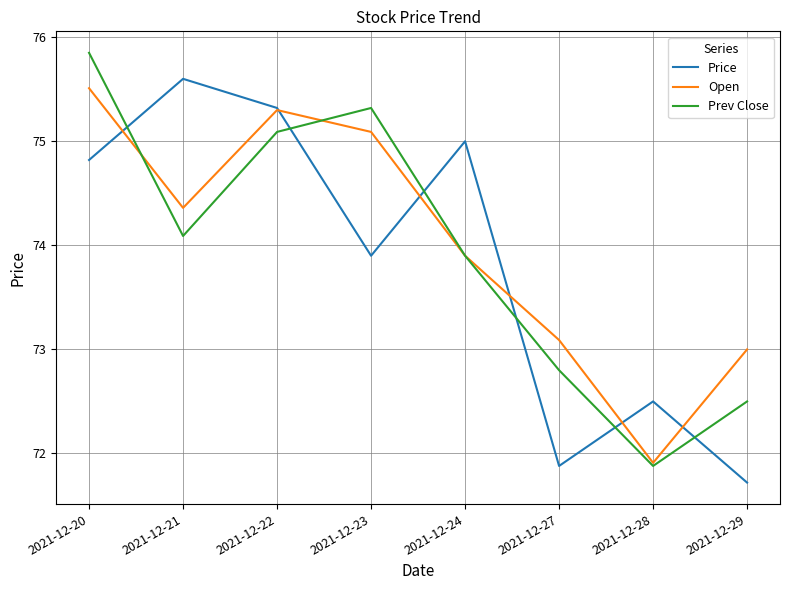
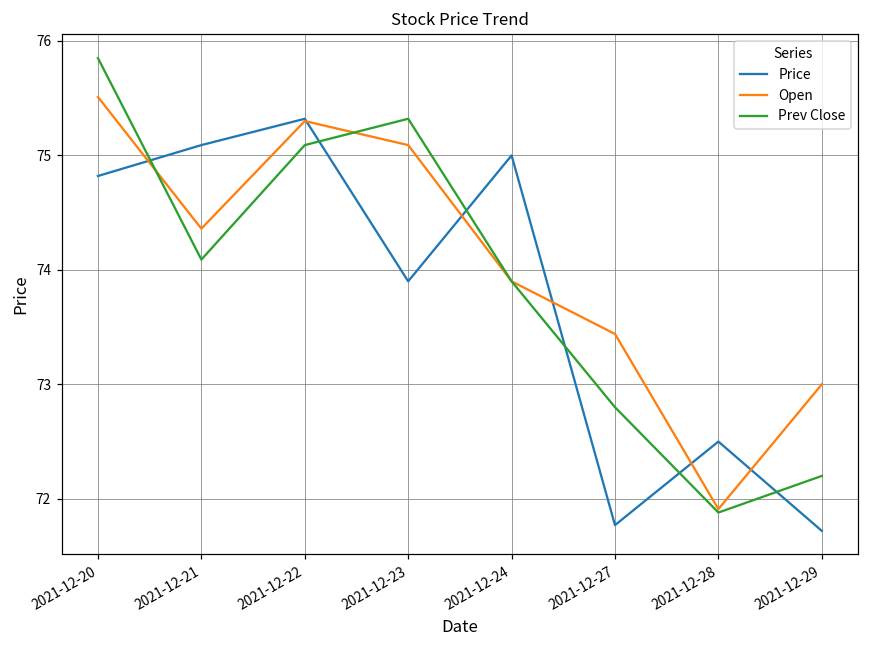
Price, 2021-12-21: 75.60 -> 75.09
Price, 2021-12-27: 71.88 -> 71.77
Open, 2021-12-27: 73.09 -> 73.44
Prev Close, 2021-12-29: 72.5 -> 72.2
